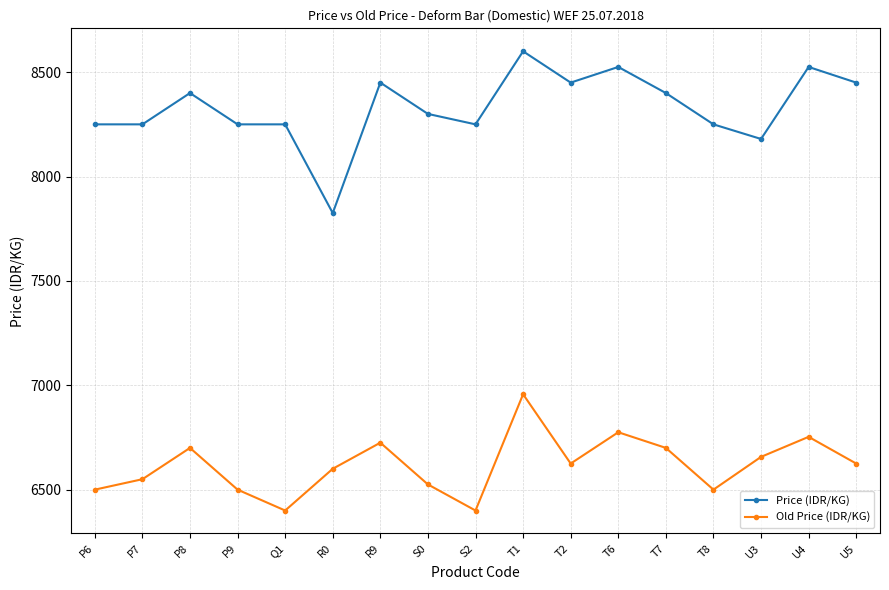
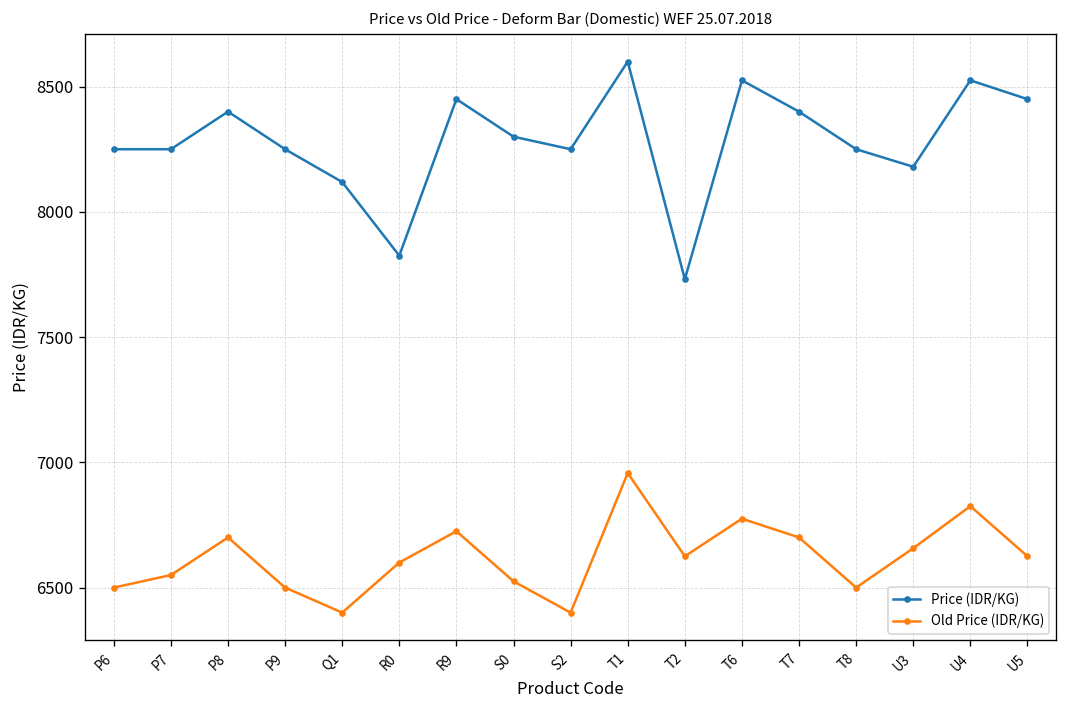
Price (IDR/KG), Q1: 8250 -> 8120
Price (IDR/KG), T2: 8450 -> 7730
Old Price (IDR/KG), U4: 6750 -> 6830
